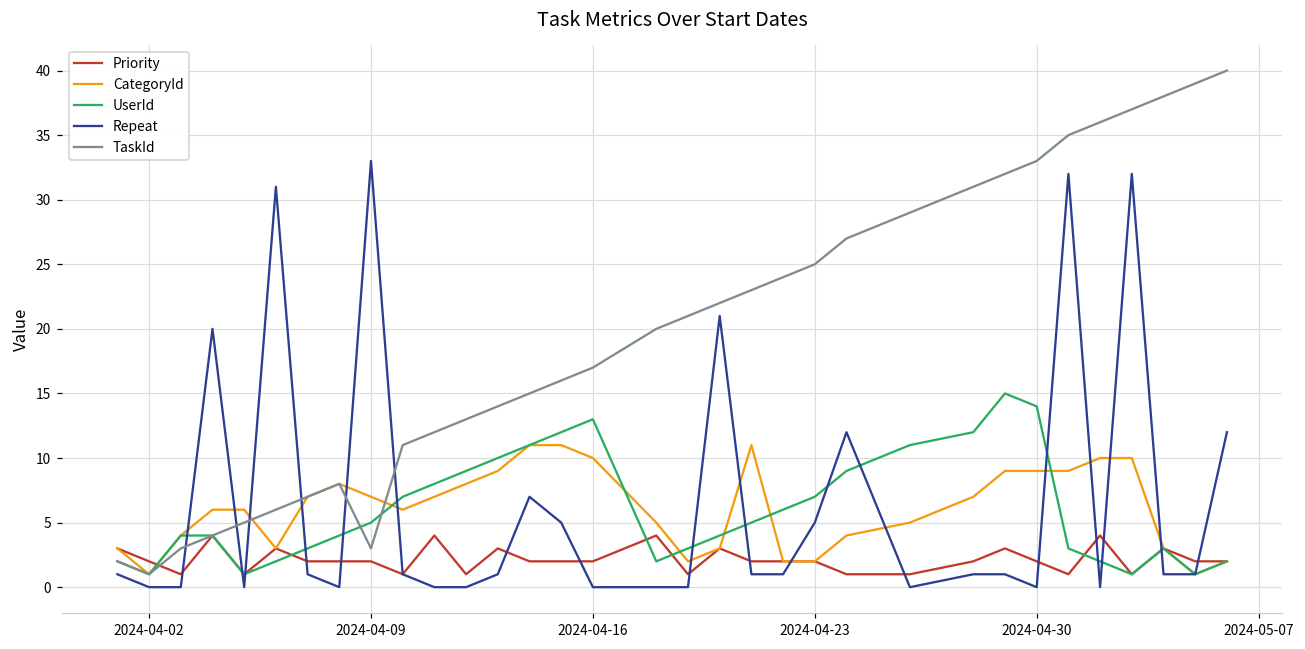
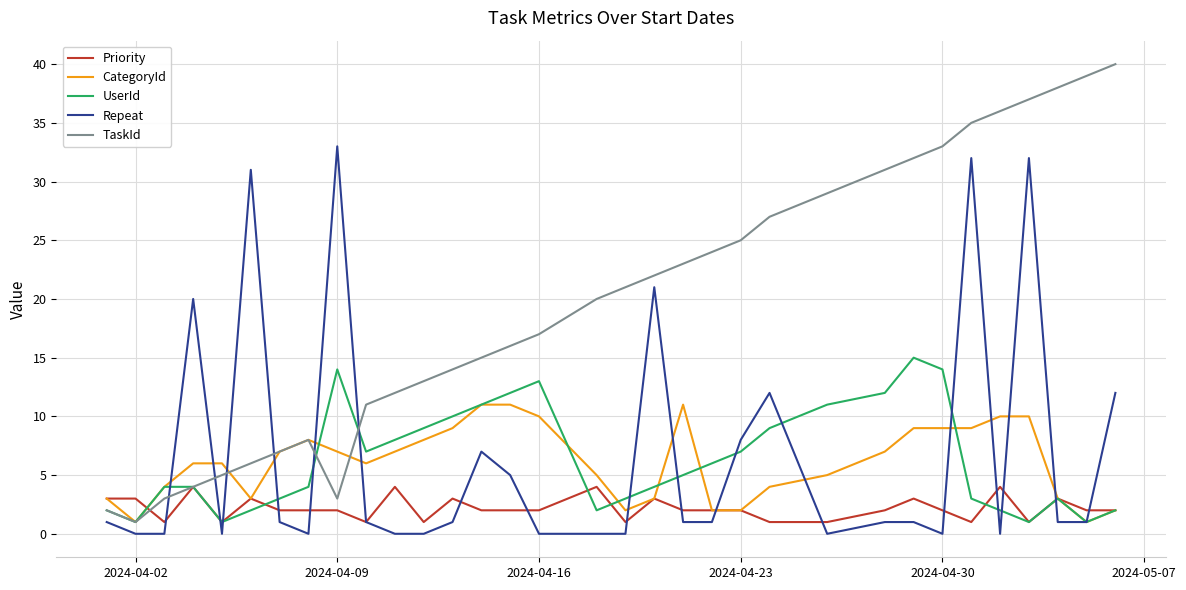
Priority, 2024-04-02: 2 -> 3
UserId, 2024-04-09: 5 -> 14
Repeat, 2024-04-23: 5 -> 8
